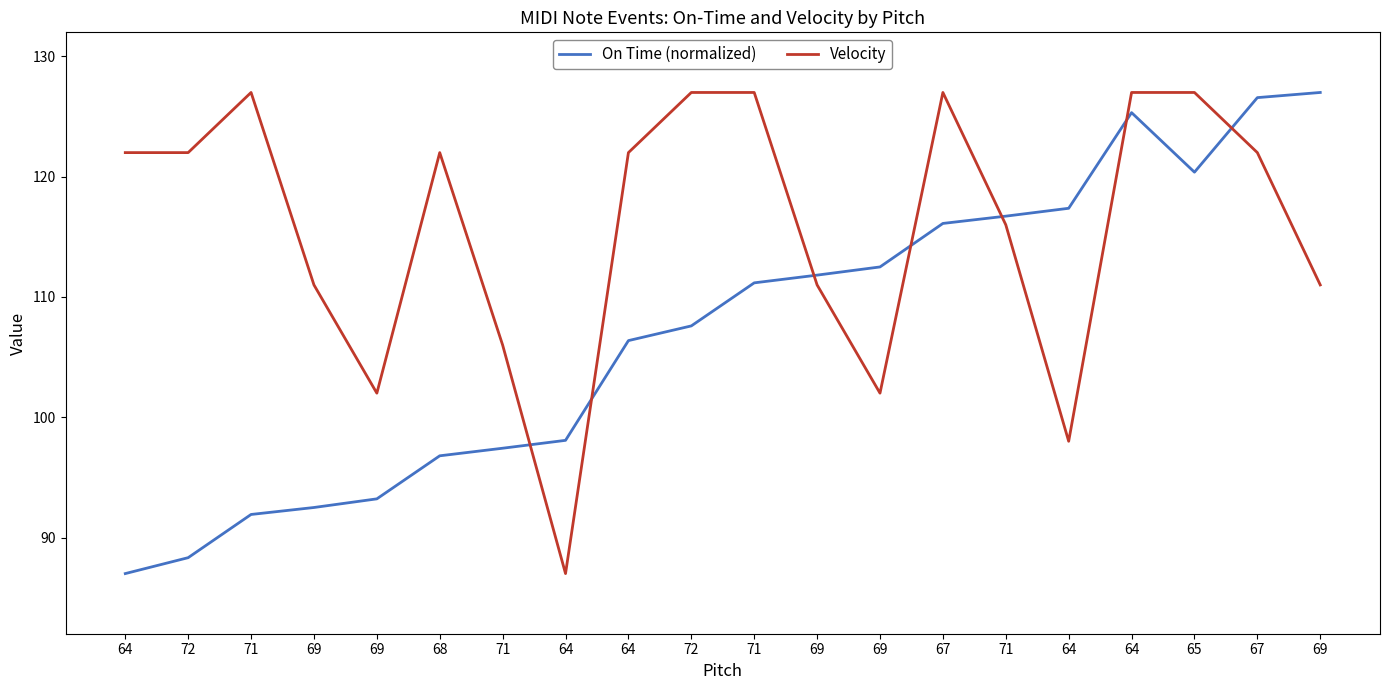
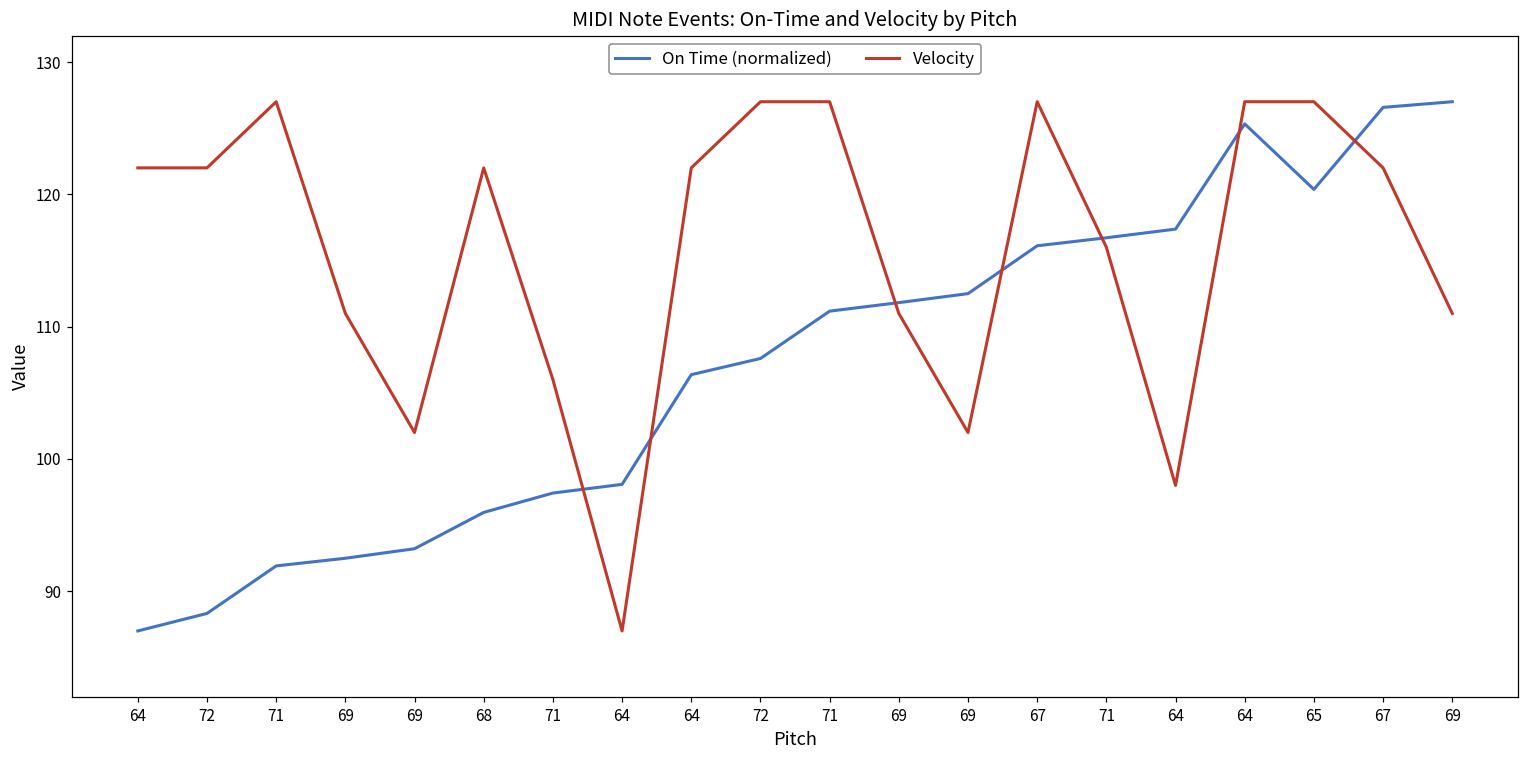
On Time (normalized), 68: 96.8 -> 96.0
